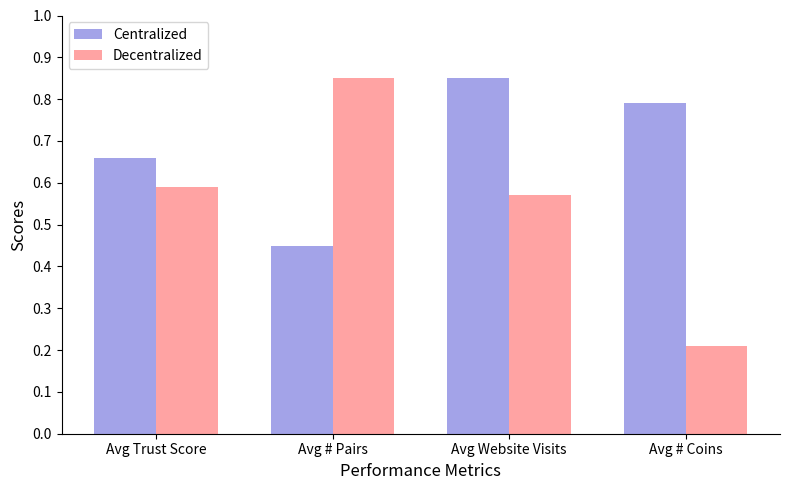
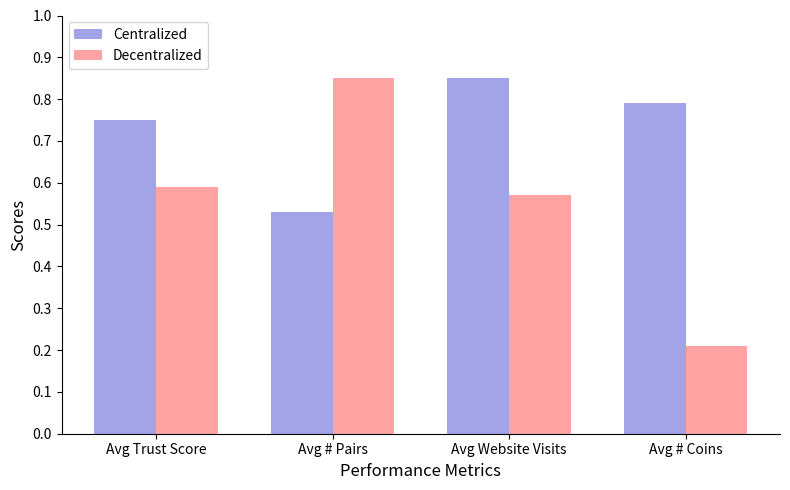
Centralized, Avg Trust Score: 0.66 -> 0.75
Centralized, Avg # Pairs: 0.45 -> 0.53
